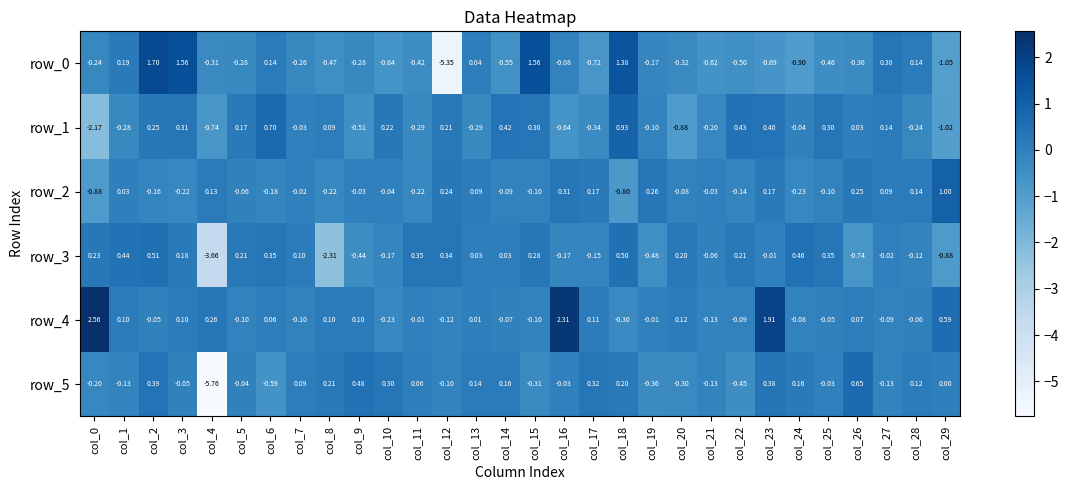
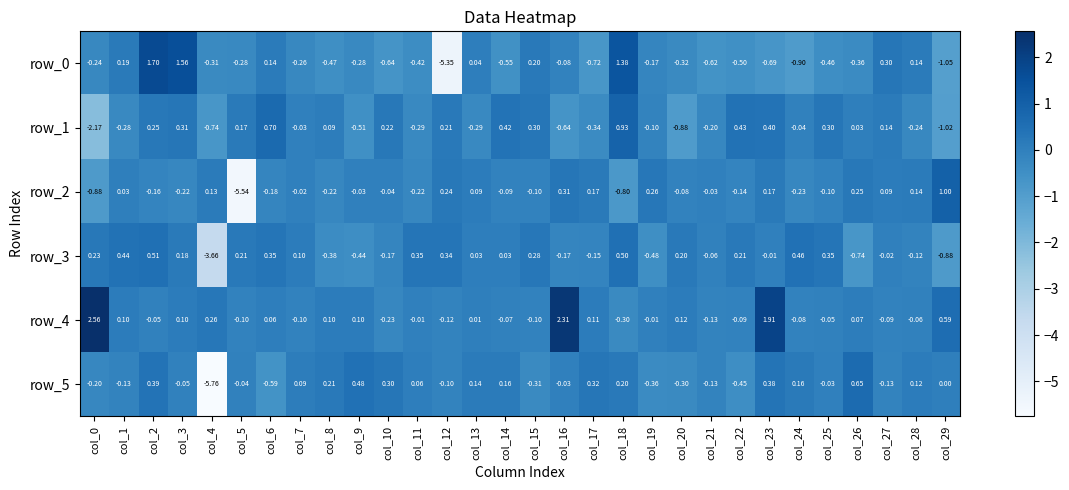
row_0, col_15: 1.56 -> 0.20
row_2, col_5: -0.06 -> -5.54
row_3, col_8: -2.31 -> -0.38
